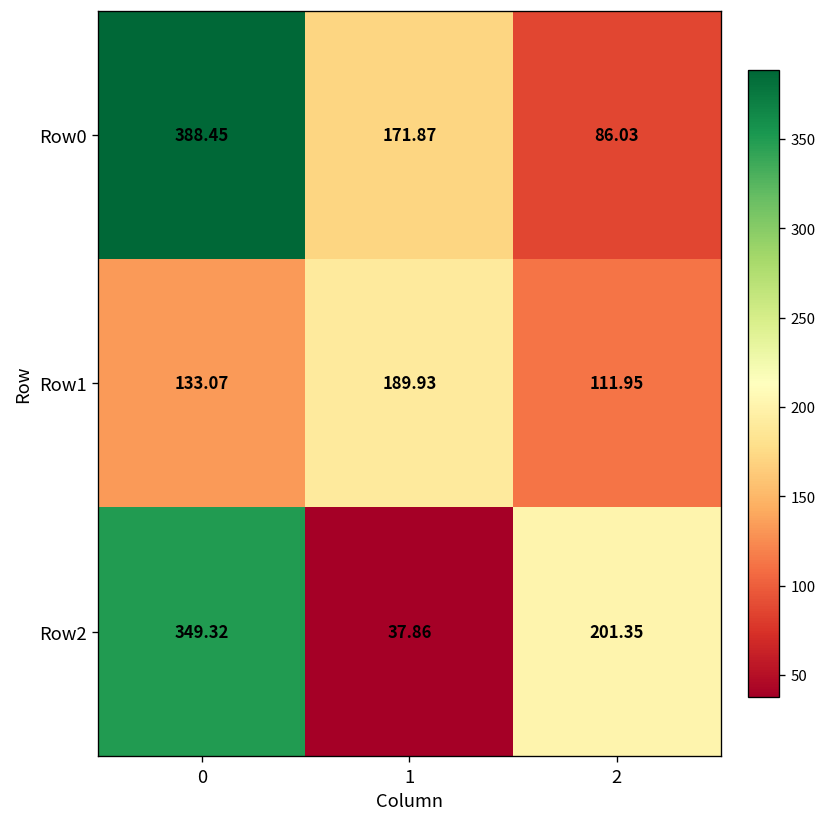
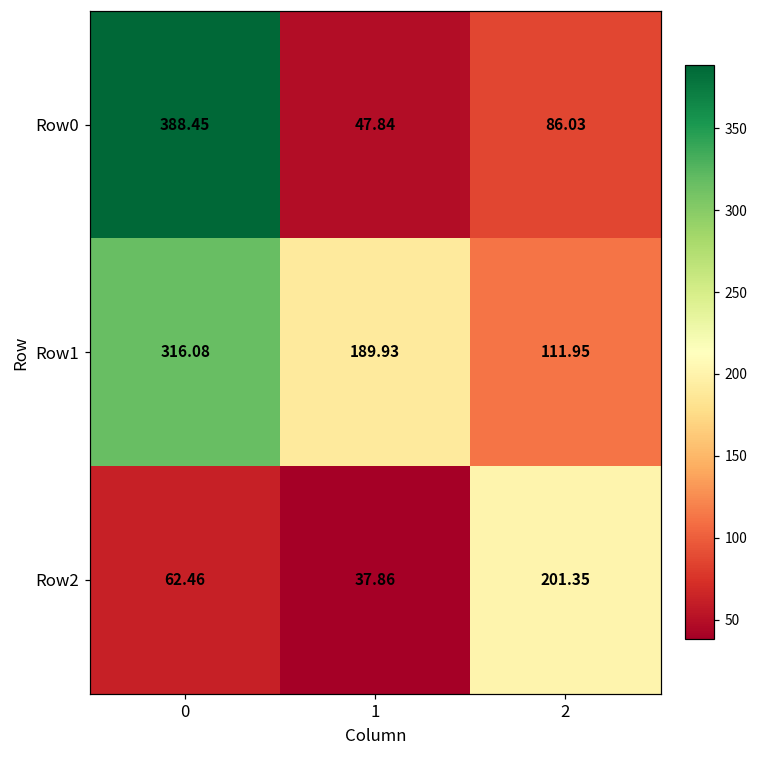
Row0, 1: 171.87 -> 47.84
Row1, 0: 133.07 -> 316.08
Row2, 0: 349.32 -> 62.46
